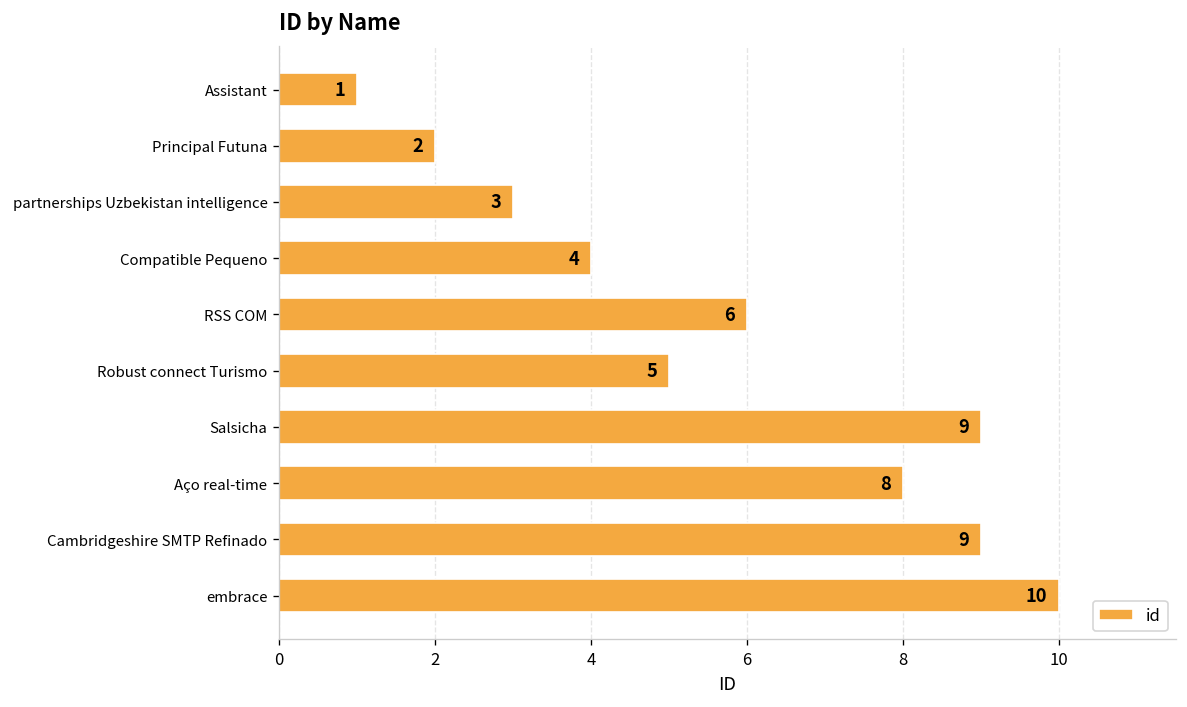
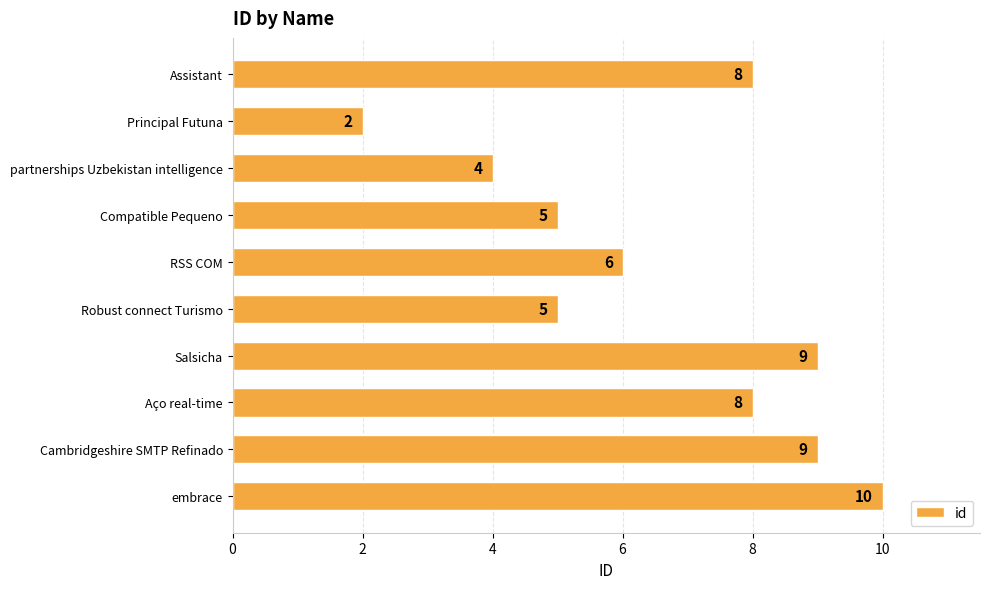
Assistant: 1 -> 8
partnerships Uzbekistan intelligence: 3 -> 4
Compatible Pequeno: 4 -> 5
